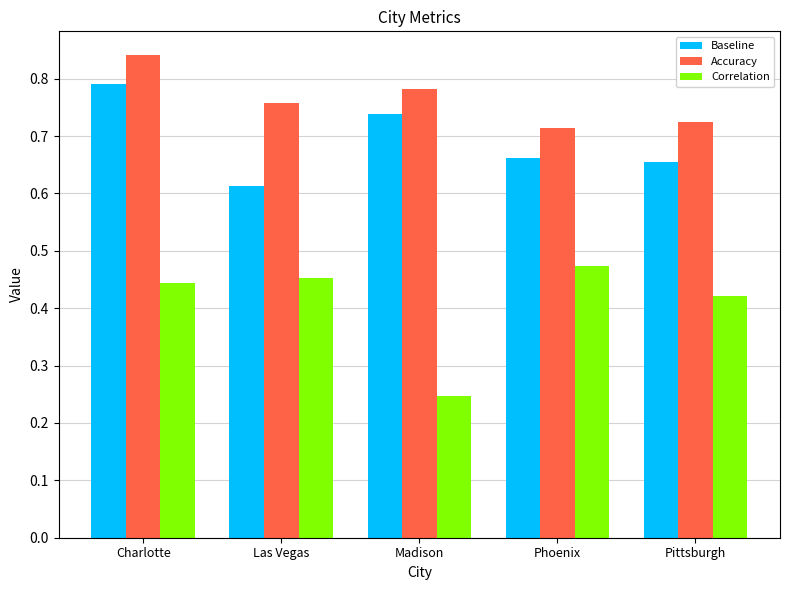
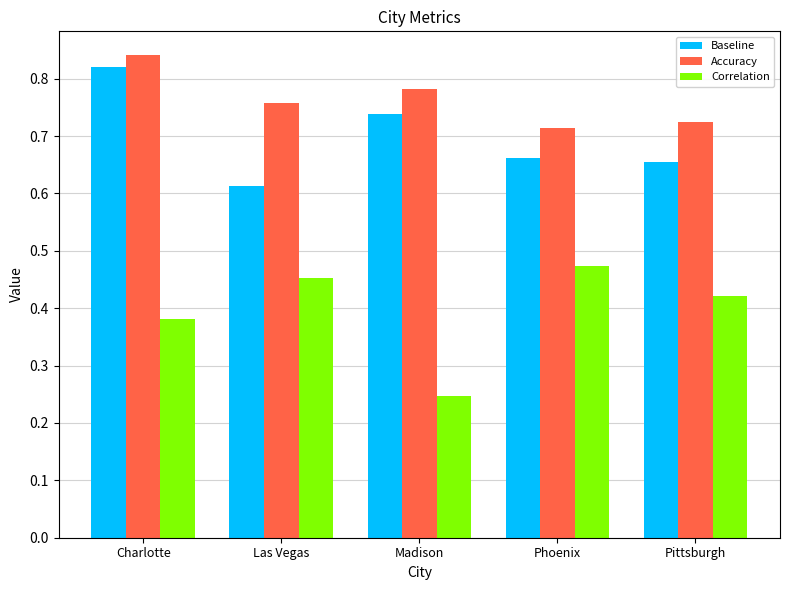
Baseline, Charlotte: 0.79 -> 0.82
Correlation, Charlotte: 0.44 -> 0.38
